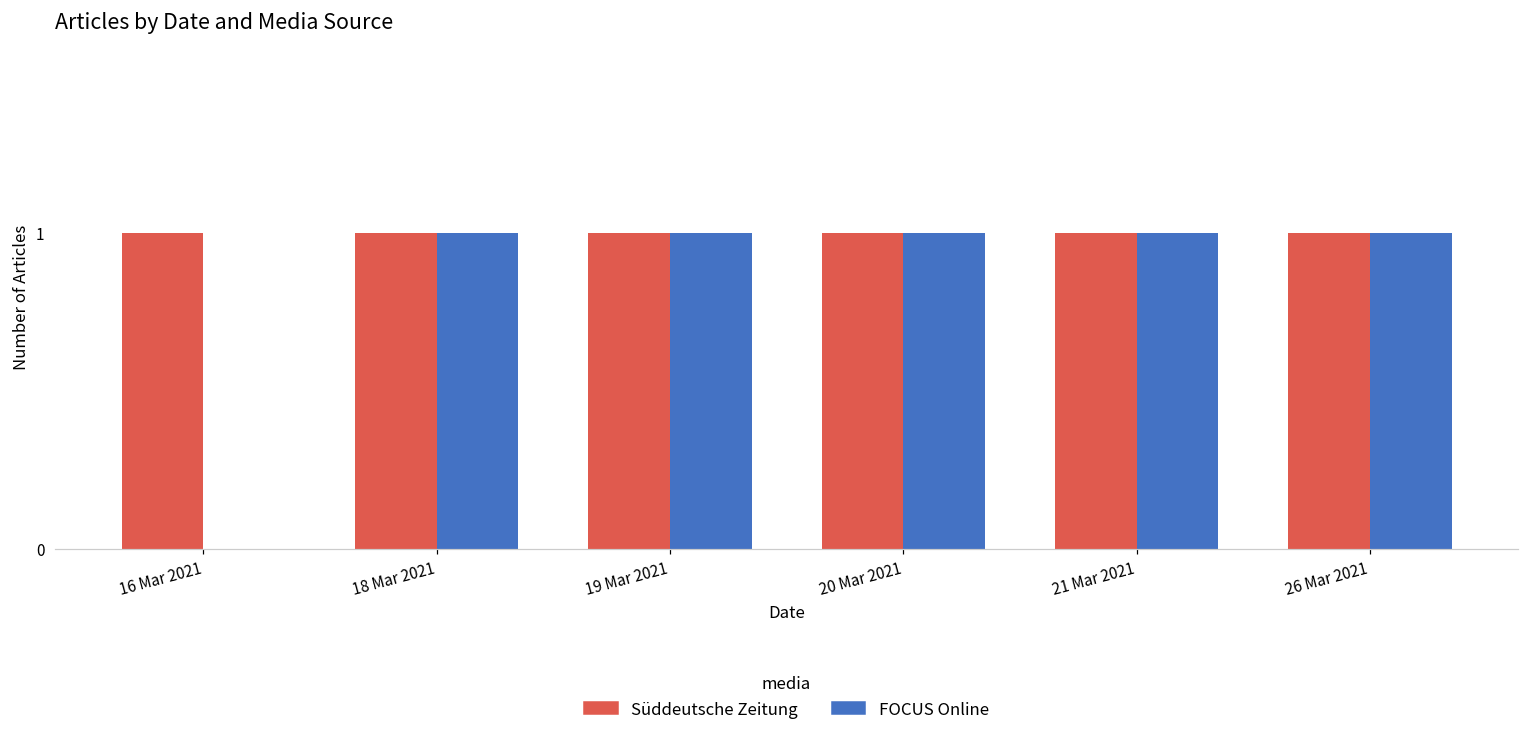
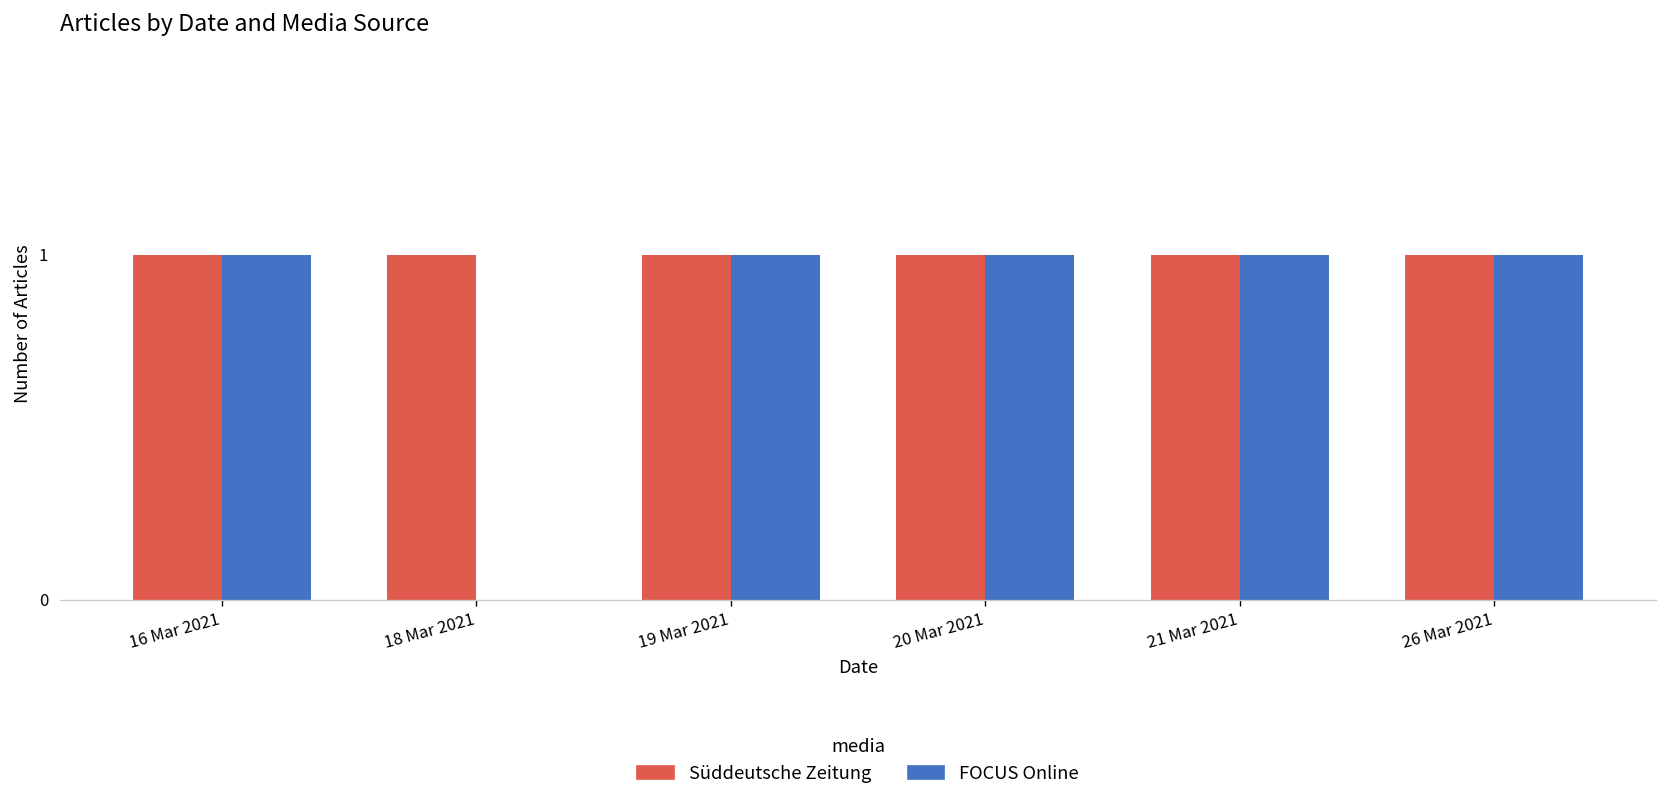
FOCUS Online, 16 Mar 2021: 0 -> 1
FOCUS Online, 18 Mar 2021: 1 -> 0
